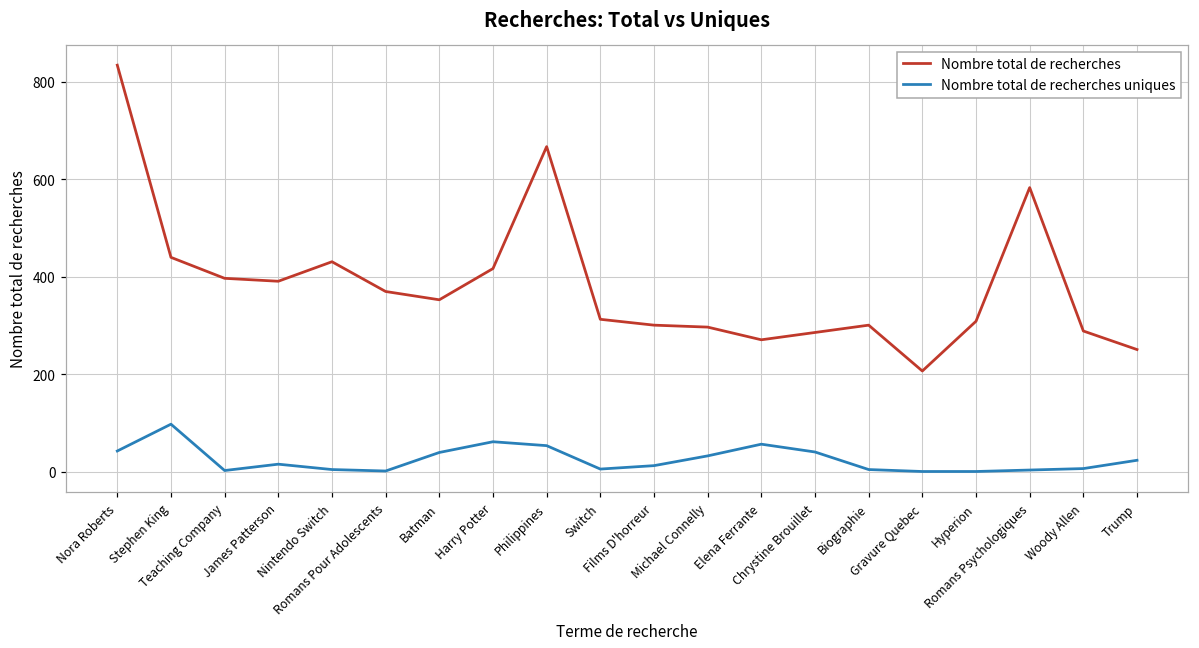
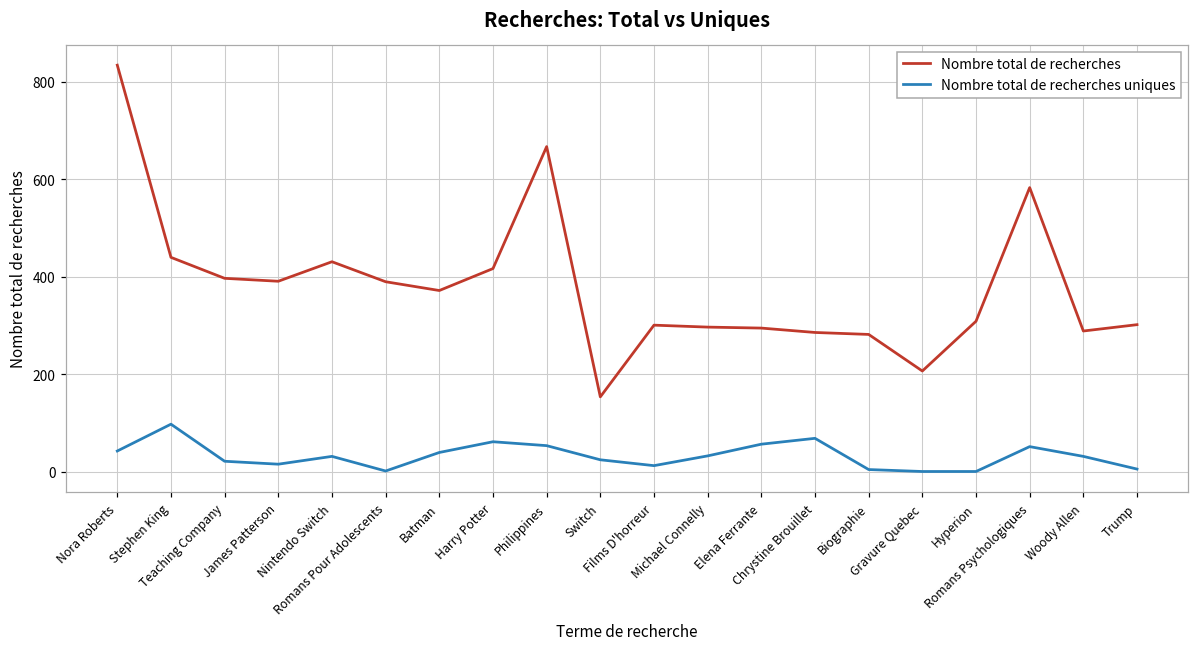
Nombre total de recherches uniques, Teaching Company: 0 -> 20
Nombre total de recherches uniques, Nintendo Switch: 10 -> 30
Nombre total de recherches, Romans Pour Adolescents: 370 -> 390
Nombre total de recherches, Batman: 350 -> 370
Nombre total de recherches, Switch: 310 -> 150
Nombre total de recherches uniques, Switch: 10 -> 30
Nombre total de recherches, Elena Ferrante: 270 -> 300
Nombre total de recherches uniques, Chrystine Brouillet: 40 -> 70
Nombre total de recherches, Biographie: 300 -> 280
Nombre total de recherches uniques, Romans Psychologiques: 0 -> 50
Nombre total de recherches uniques, Woody Allen: 10 -> 30
Nombre total de recherches, Trump: 250 -> 300
Nombre total de recherches uniques, Trump: 20 -> 10
